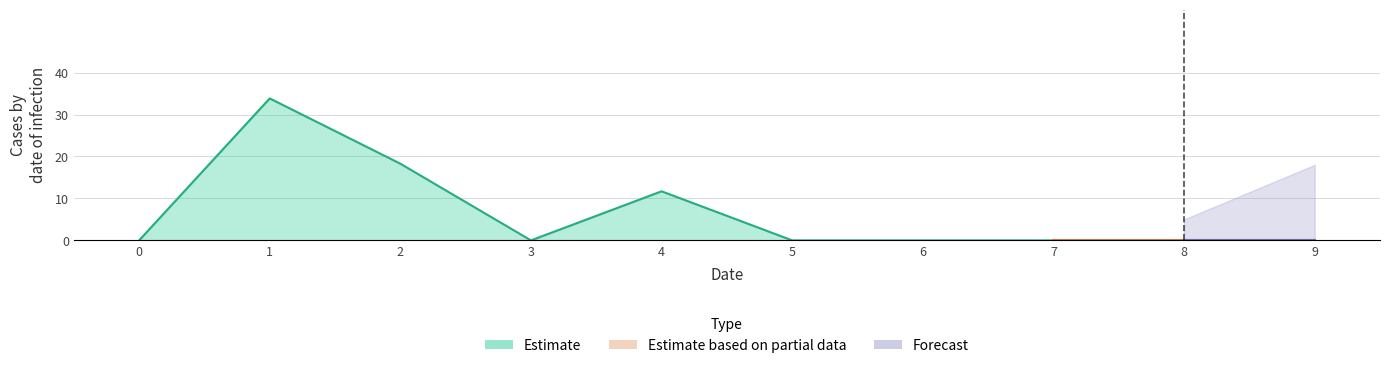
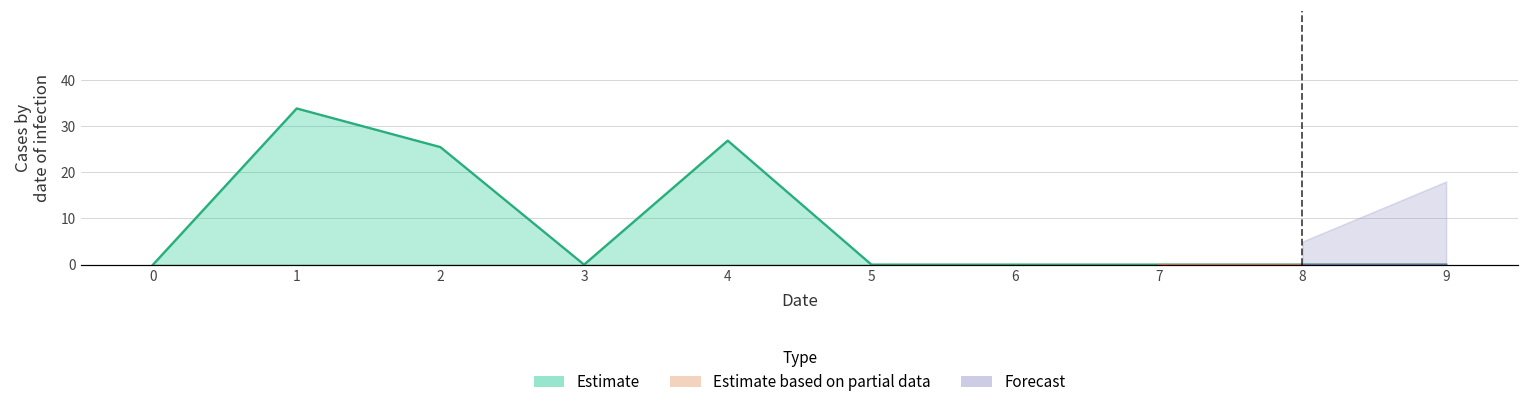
Estimate, 2: 18 -> 25
Estimate, 4: 12 -> 27
